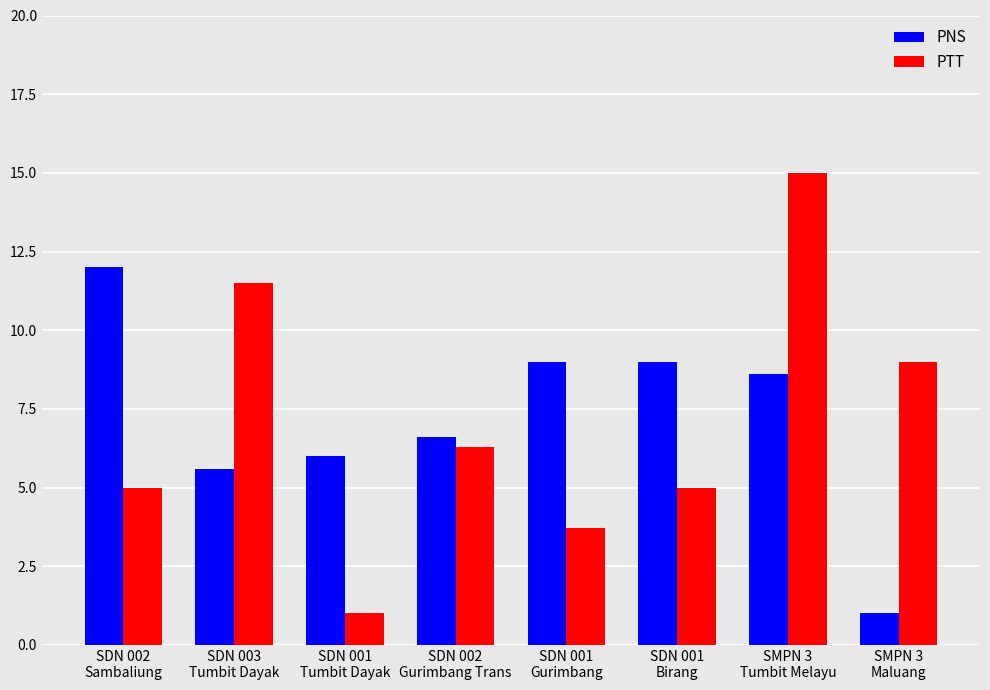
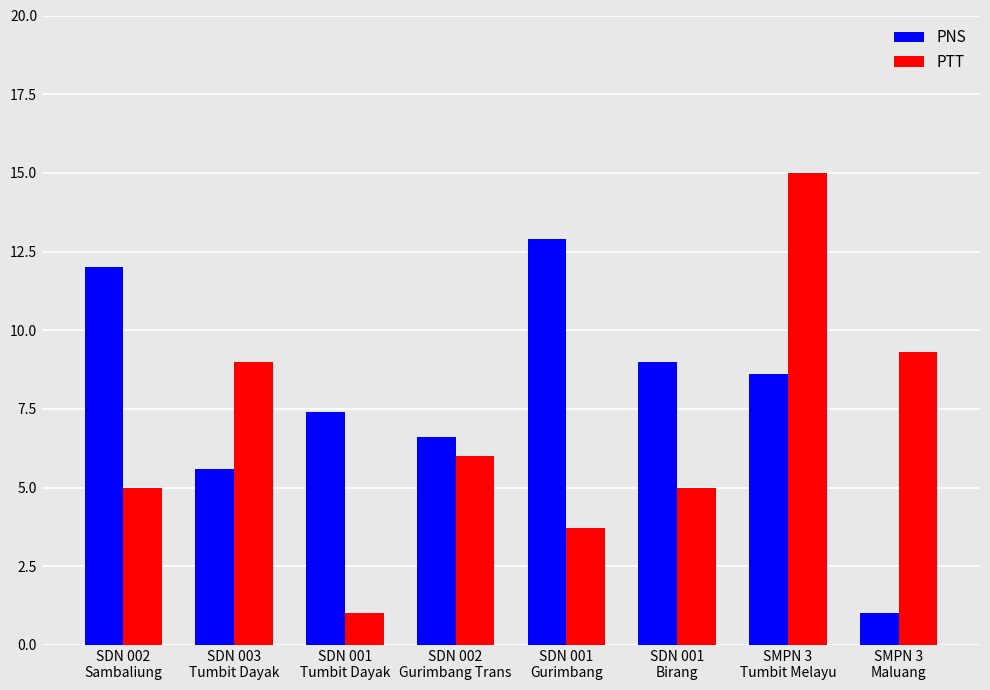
PTT, SDN 003 Tumbit Dayak: 11.5 -> 9.0
PNS, SDN 001 Tumbit Dayak: 6.0 -> 7.4
PTT, SDN 002 Gurimbang Trans: 6.3 -> 6.0
PNS, SDN 001 Gurimbang: 9.0 -> 12.9
PTT, SMPN 3 Maluang: 9.0 -> 9.3
